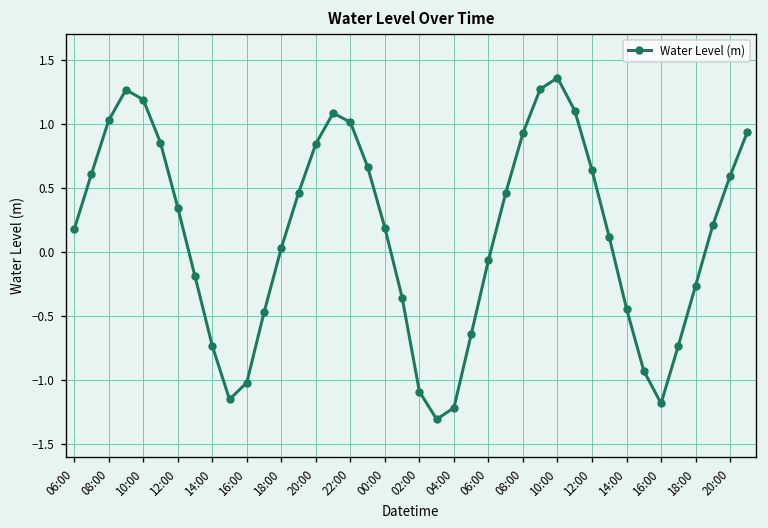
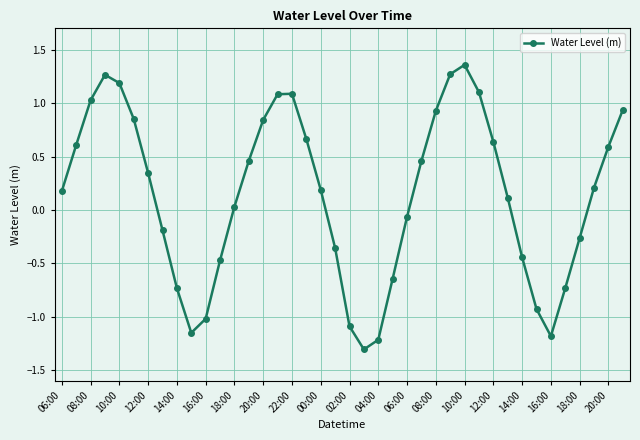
22:00: 1.01 -> 1.09
